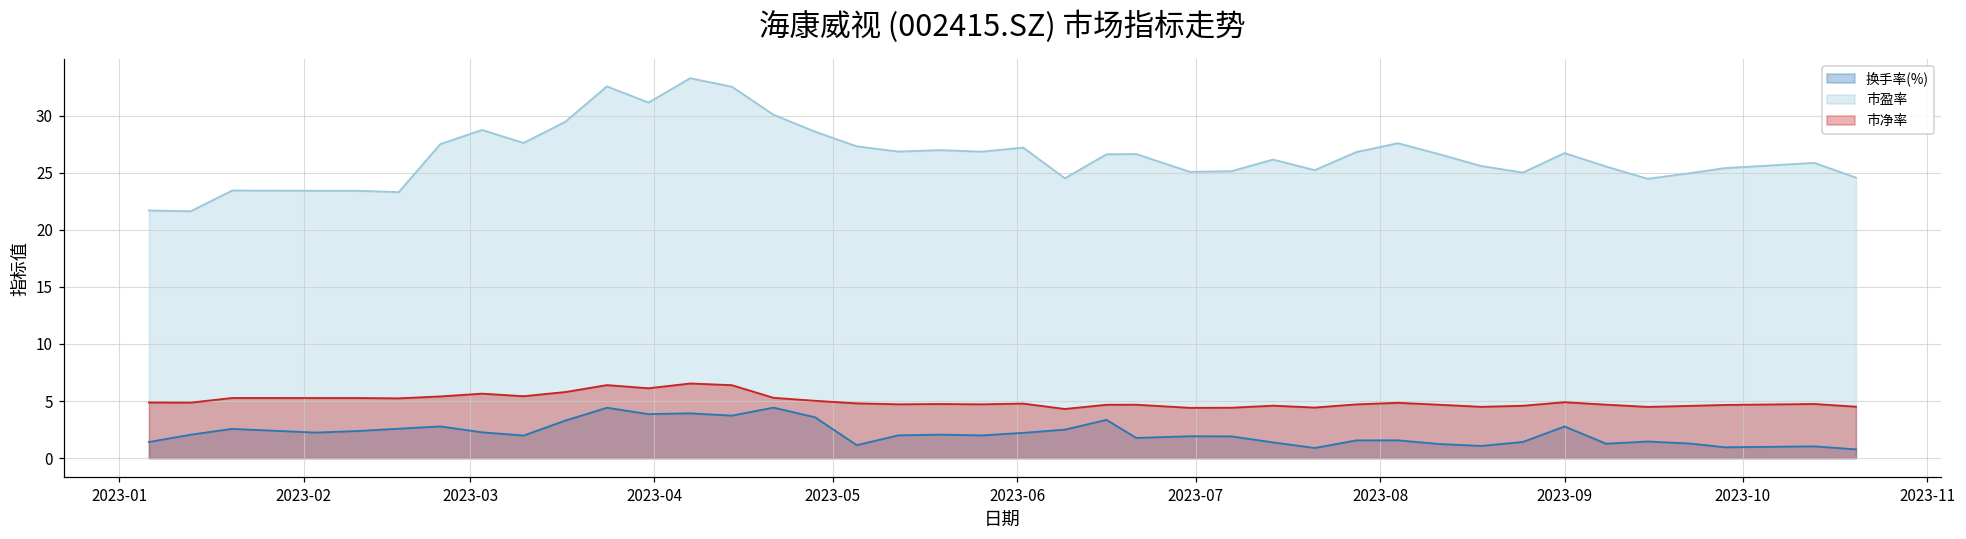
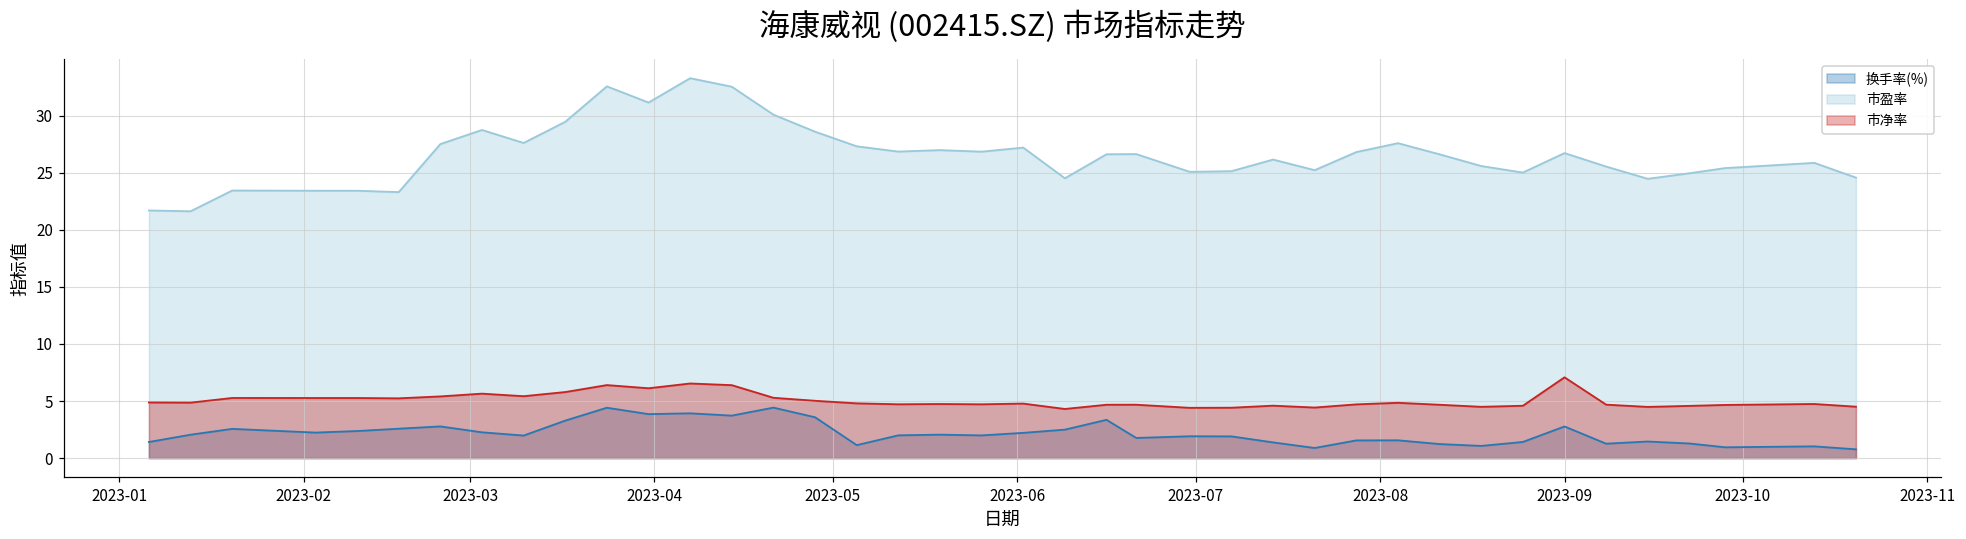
市净率, 2023-09: 4.9 -> 7.1
